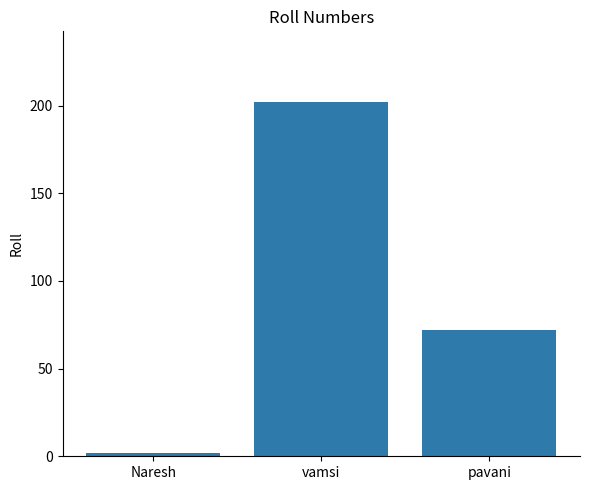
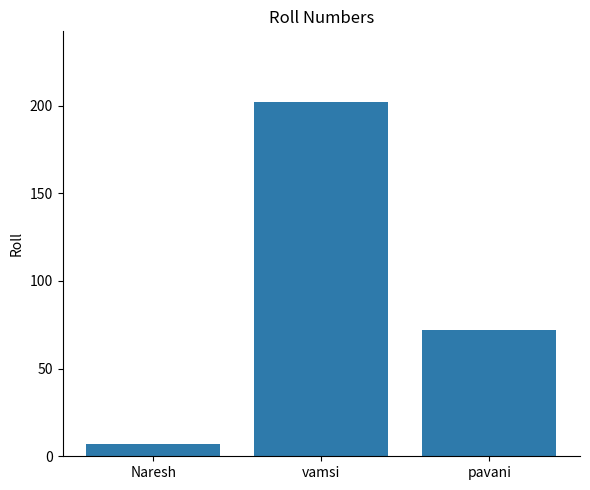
Naresh: 2 -> 7
